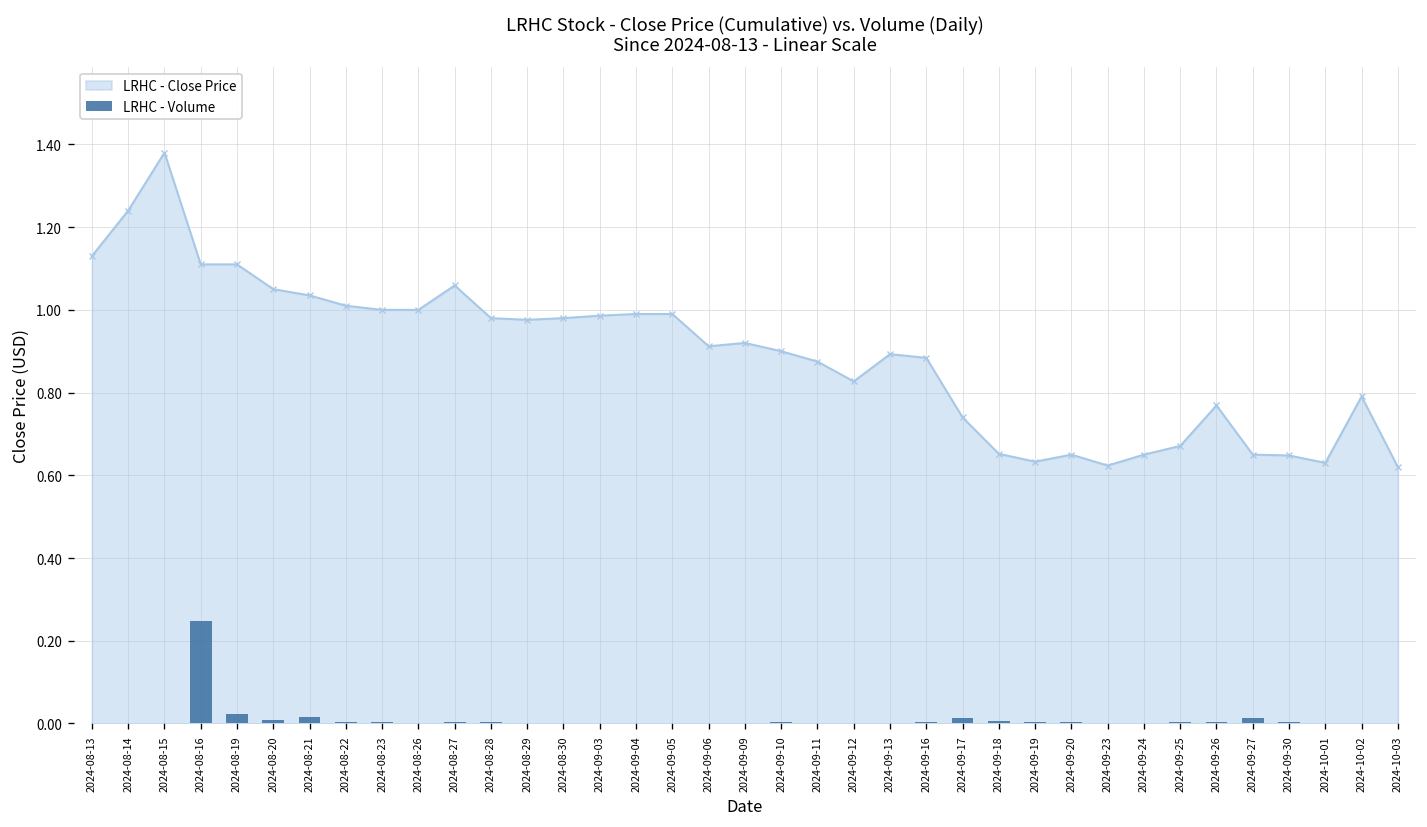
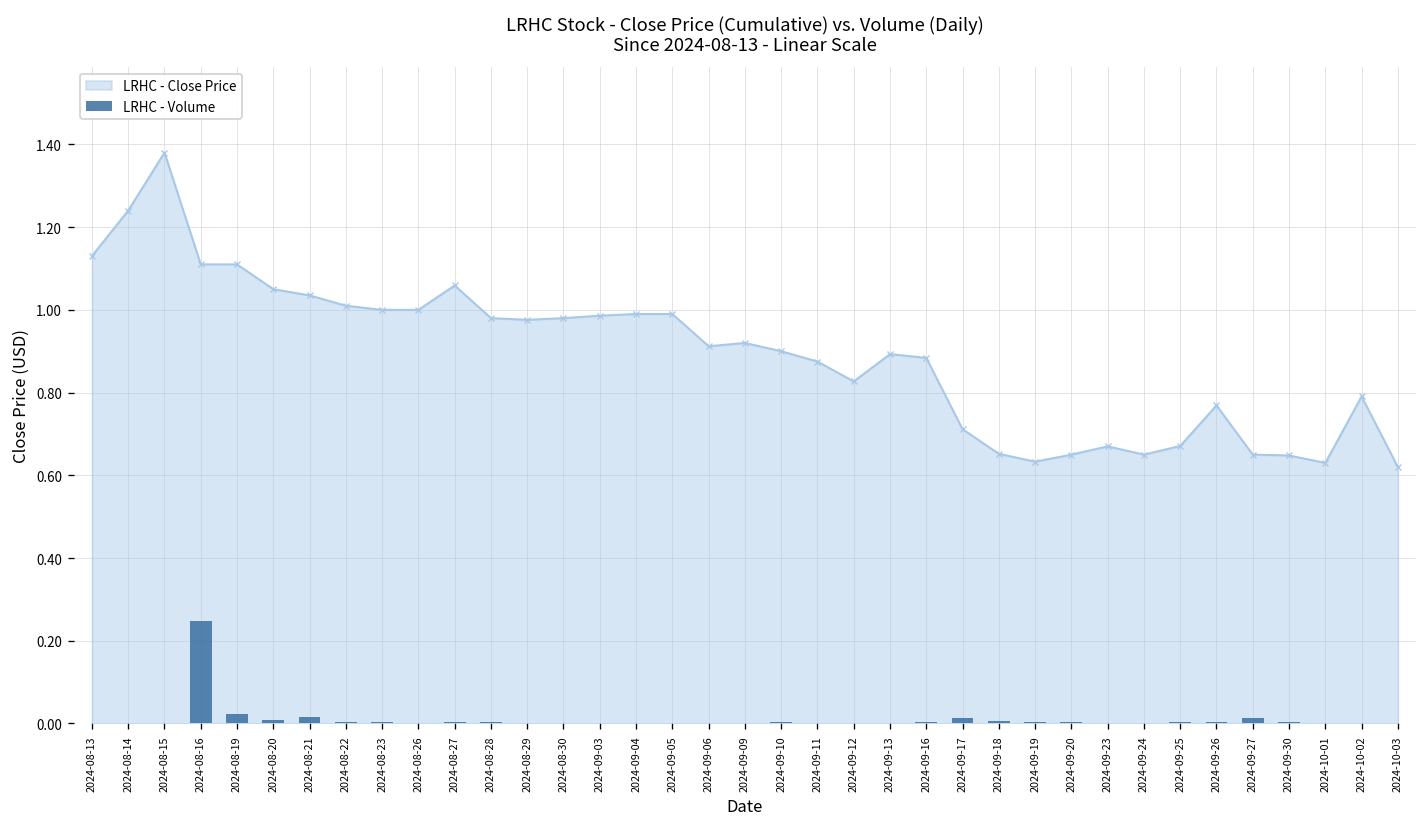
LRHC - Close Price, 2024-09-17: 0.74 -> 0.71
LRHC - Close Price, 2024-09-23: 0.62 -> 0.67
